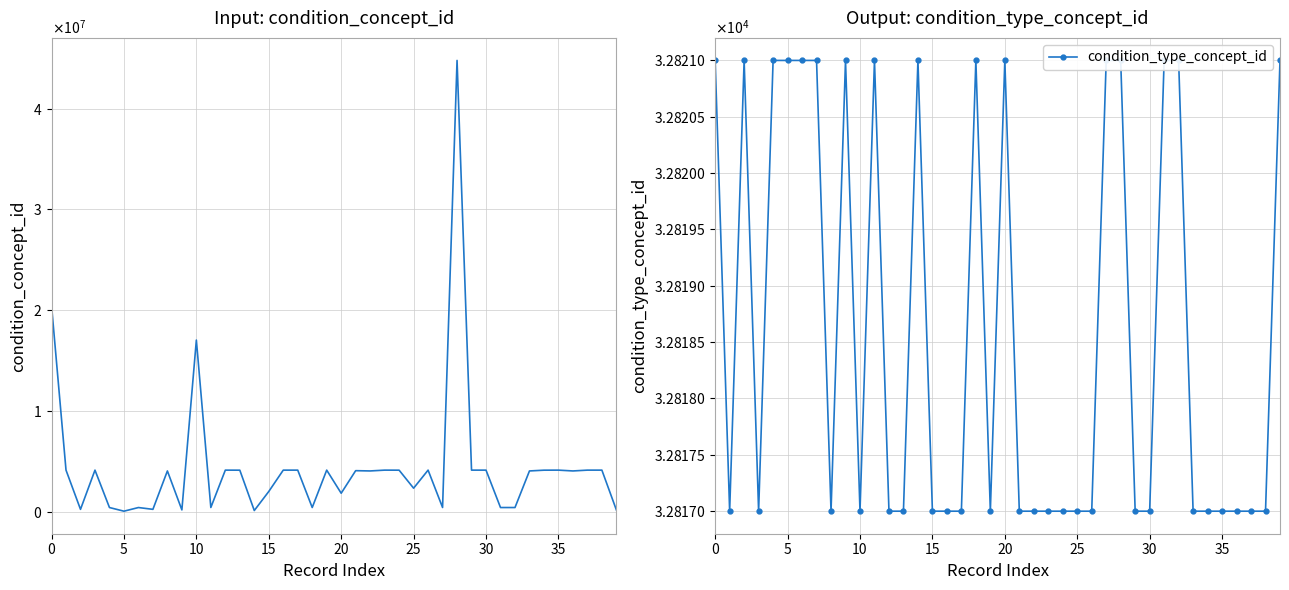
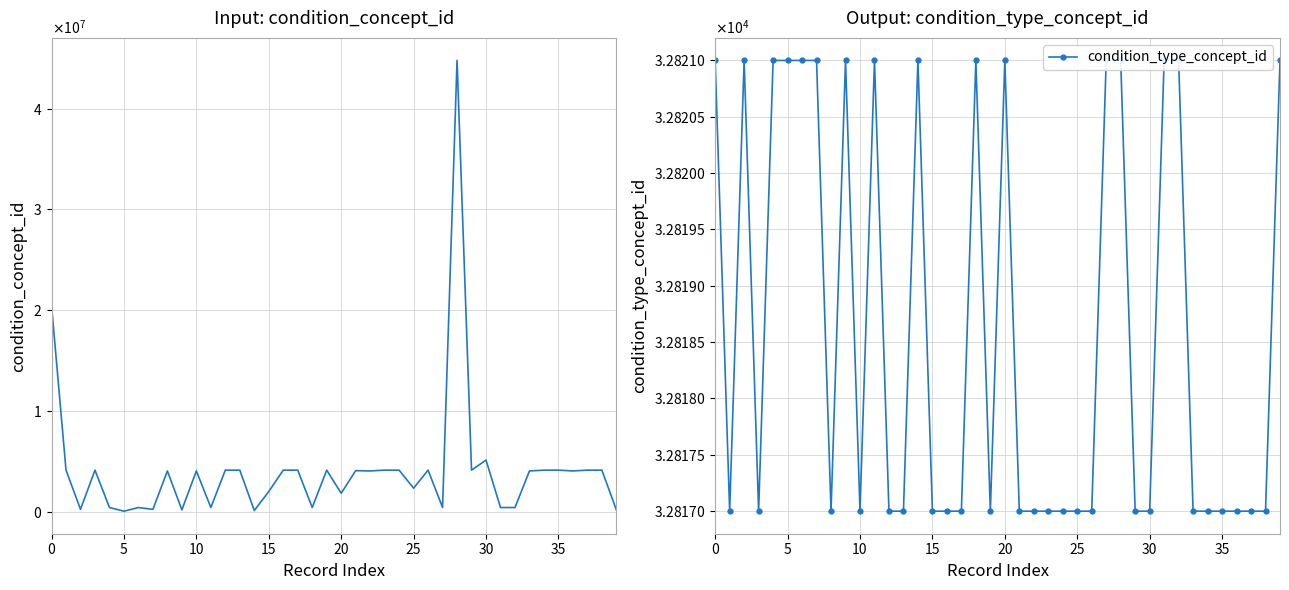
Input: condition_concept_id, 10: 17000000 -> 4100000
Input: condition_concept_id, 30: 4100000 -> 5100000
